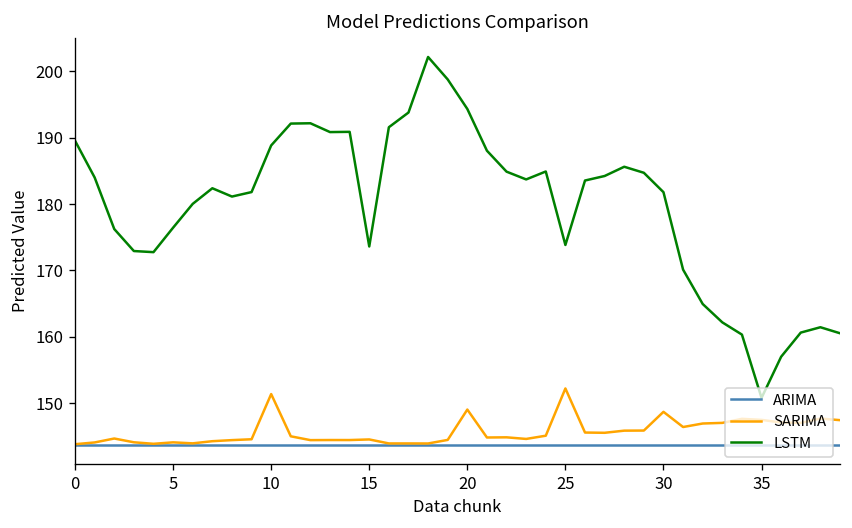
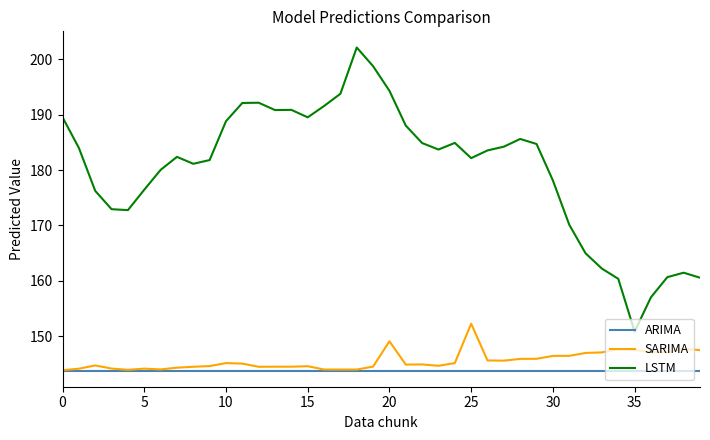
SARIMA, 10: 151 -> 145
LSTM, 15: 174 -> 190
LSTM, 25: 174 -> 182
SARIMA, 30: 149 -> 146
LSTM, 30: 182 -> 178
